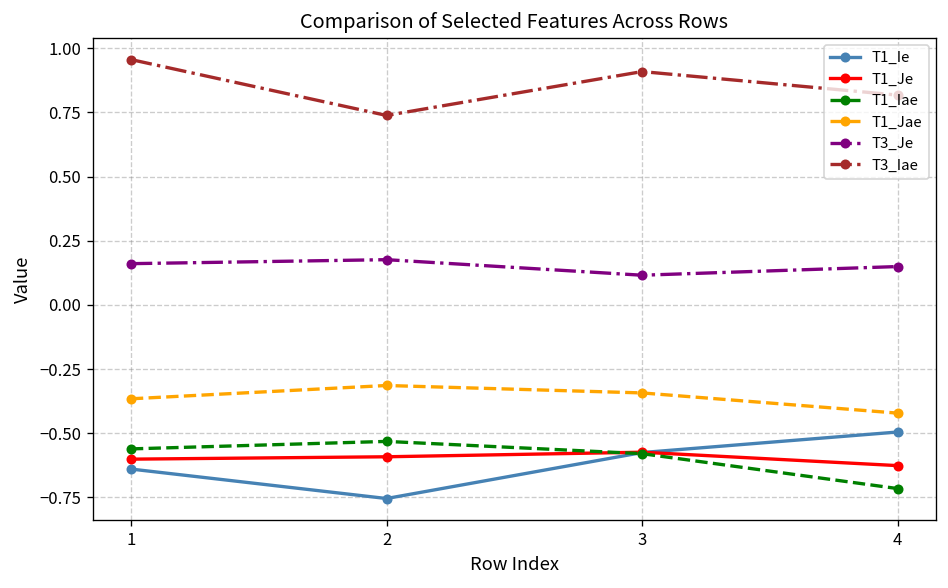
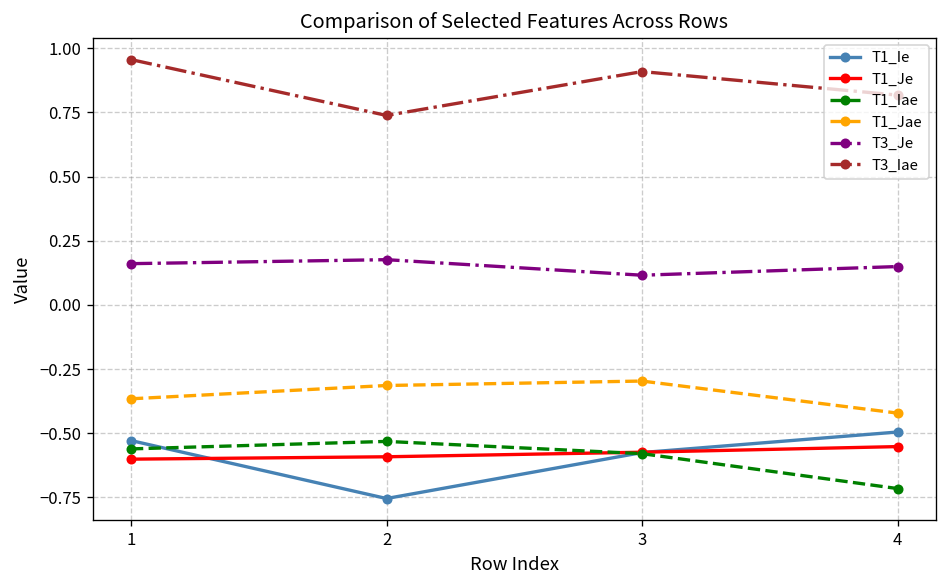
T1_Ie, 1: -0.64 -> -0.53
T1_Jae, 3: -0.34 -> -0.30
T1_Je, 4: -0.63 -> -0.55
